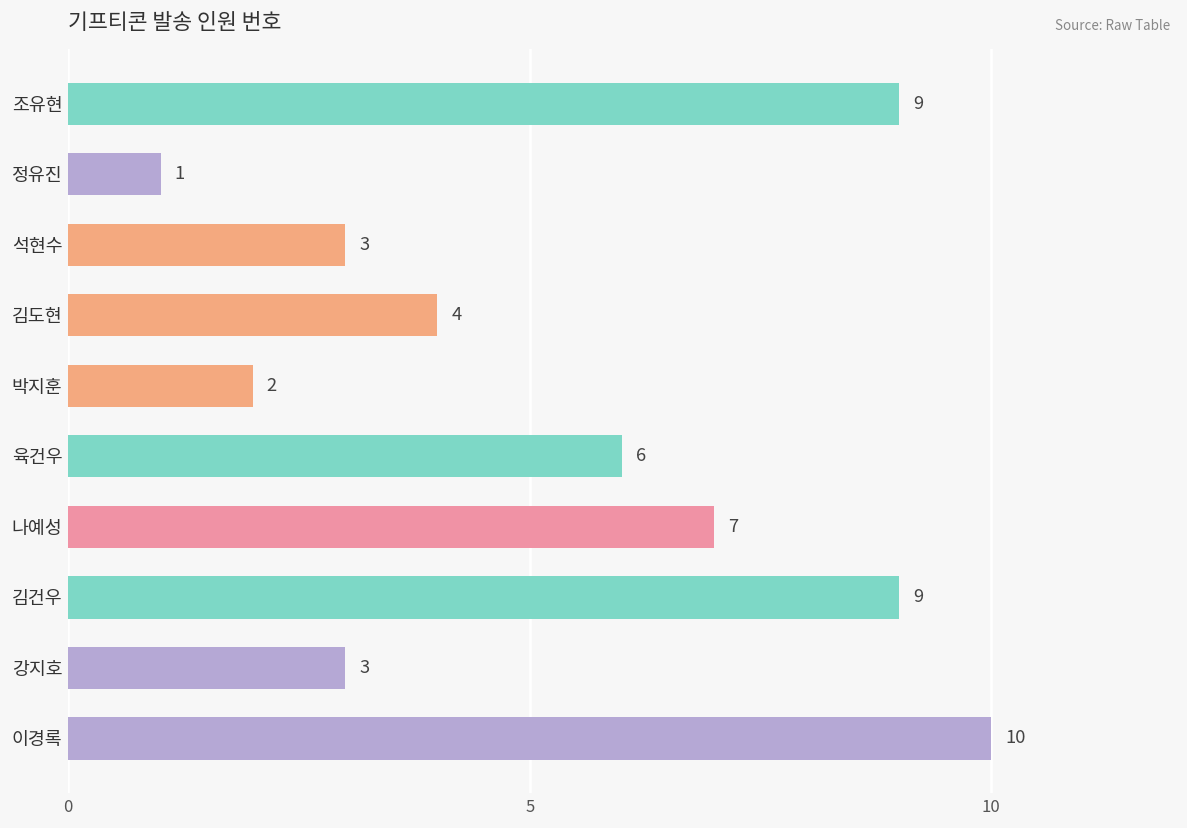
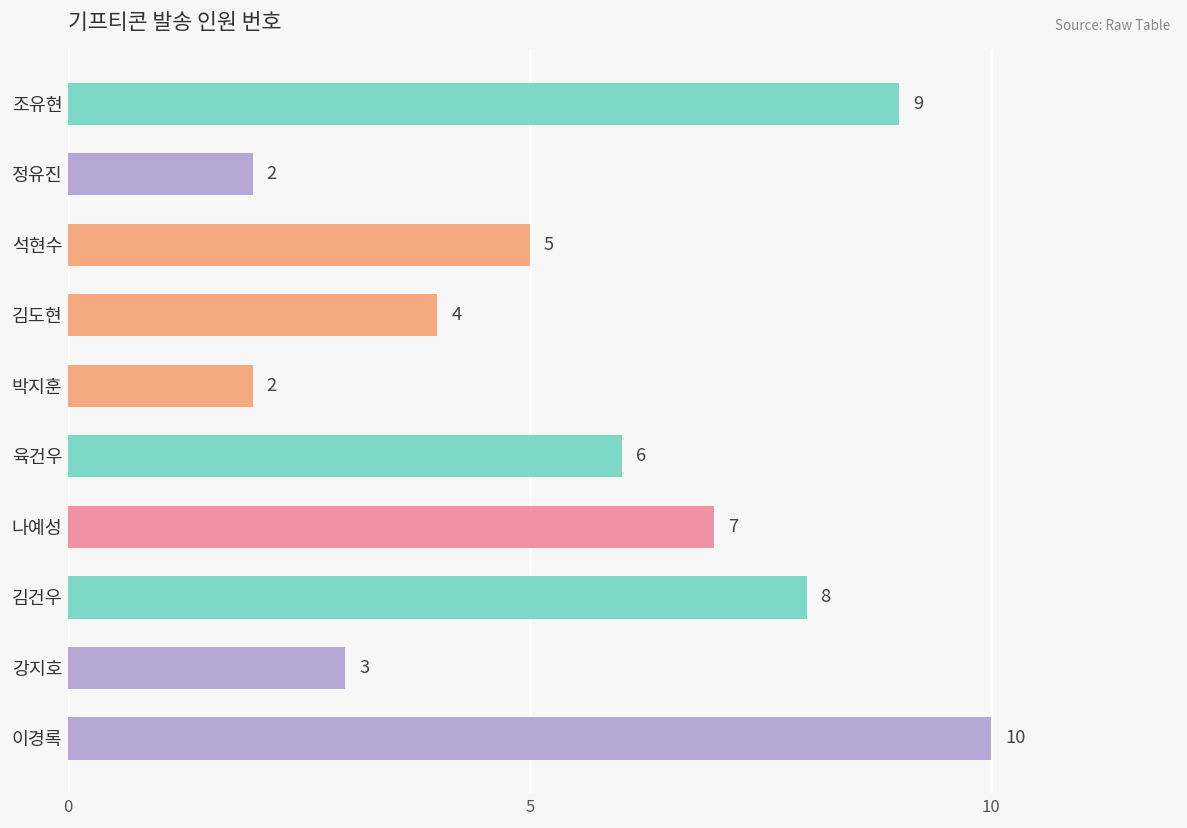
정유진: 1 -> 2
석현수: 3 -> 5
김건우: 9 -> 8
